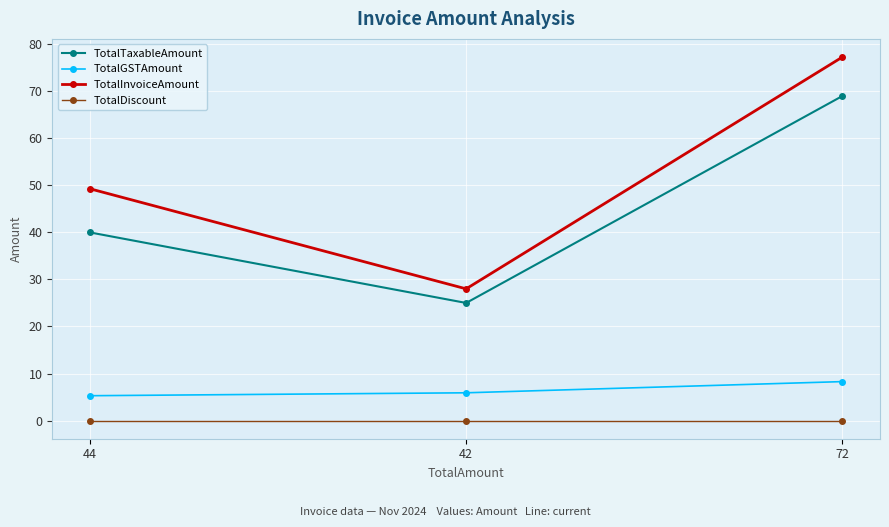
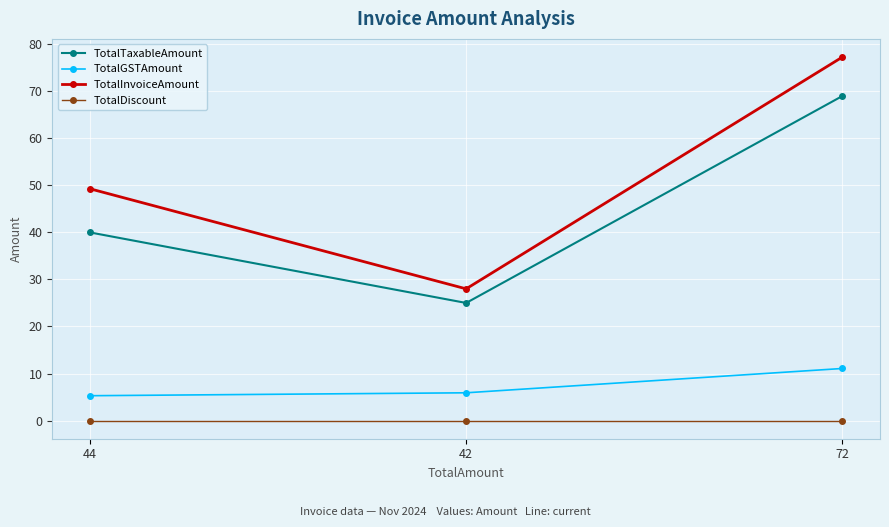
TotalGSTAmount, 72: 8 -> 11
